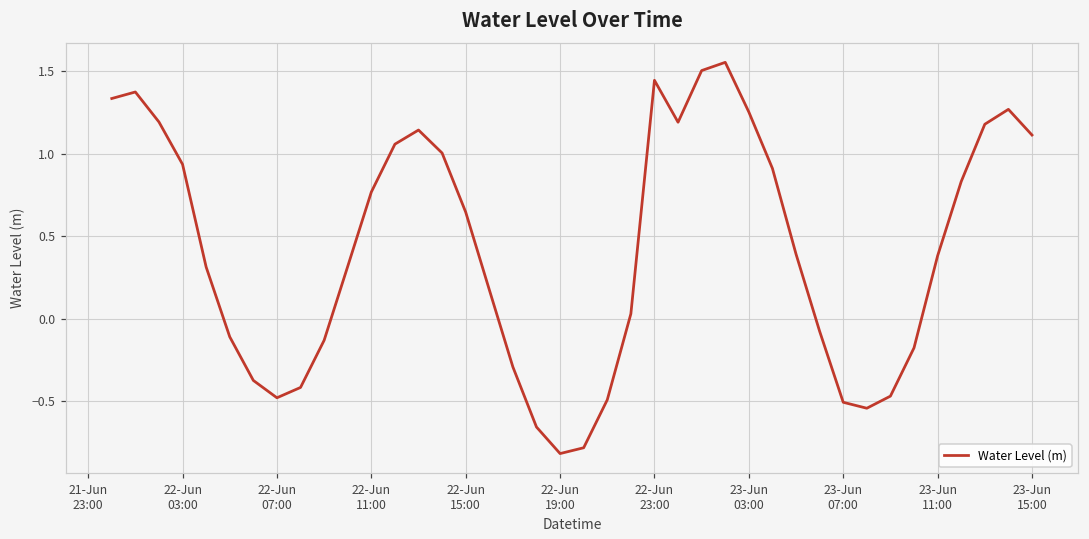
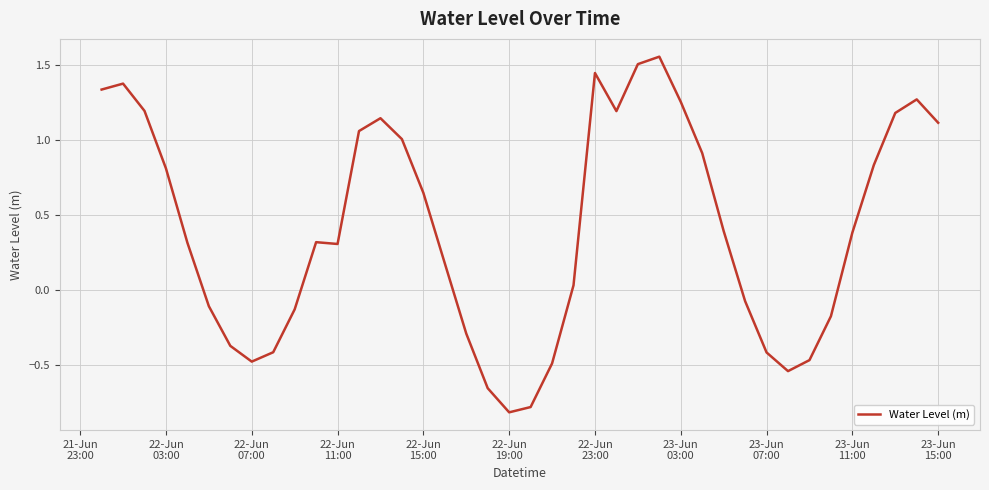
22-Jun 03:00: 0.93 -> 0.81
22-Jun 11:00: 0.77 -> 0.30
23-Jun 07:00: -0.51 -> -0.42
